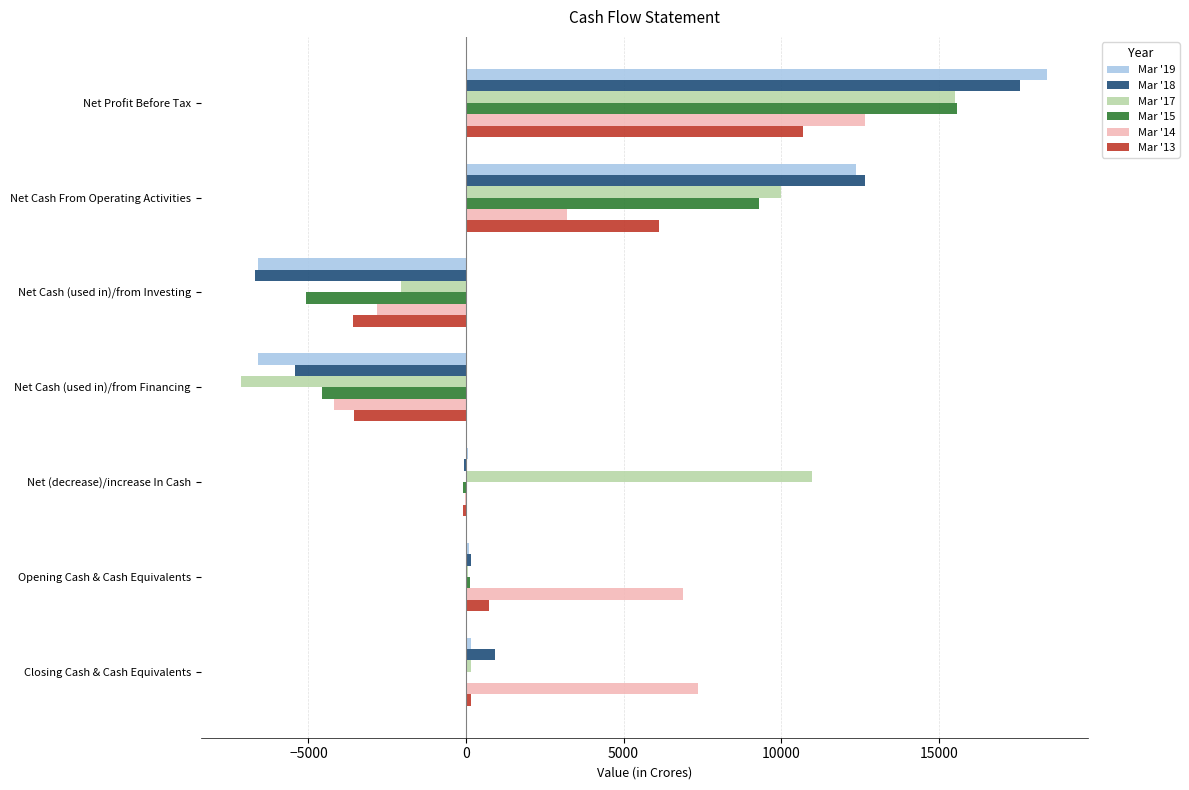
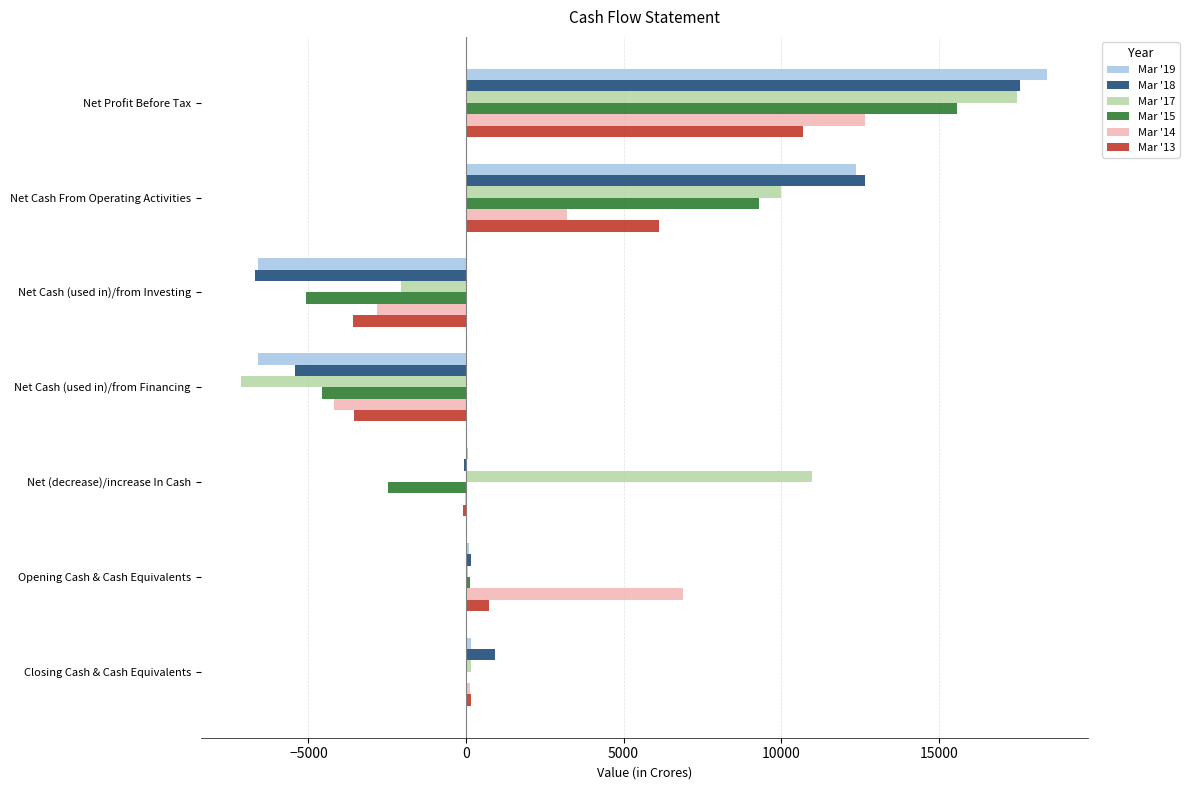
Mar '17, Net Profit Before Tax: 15500 -> 17500
Mar '15, Net (decrease)/increase In Cash: -100 -> -2500
Mar '14, Closing Cash & Cash Equivalents: 7400 -> 100
